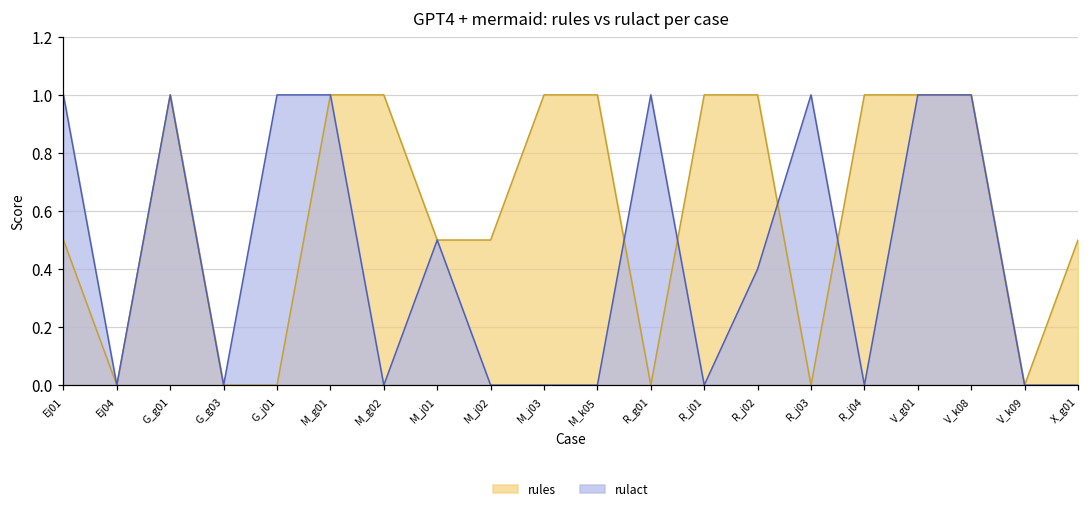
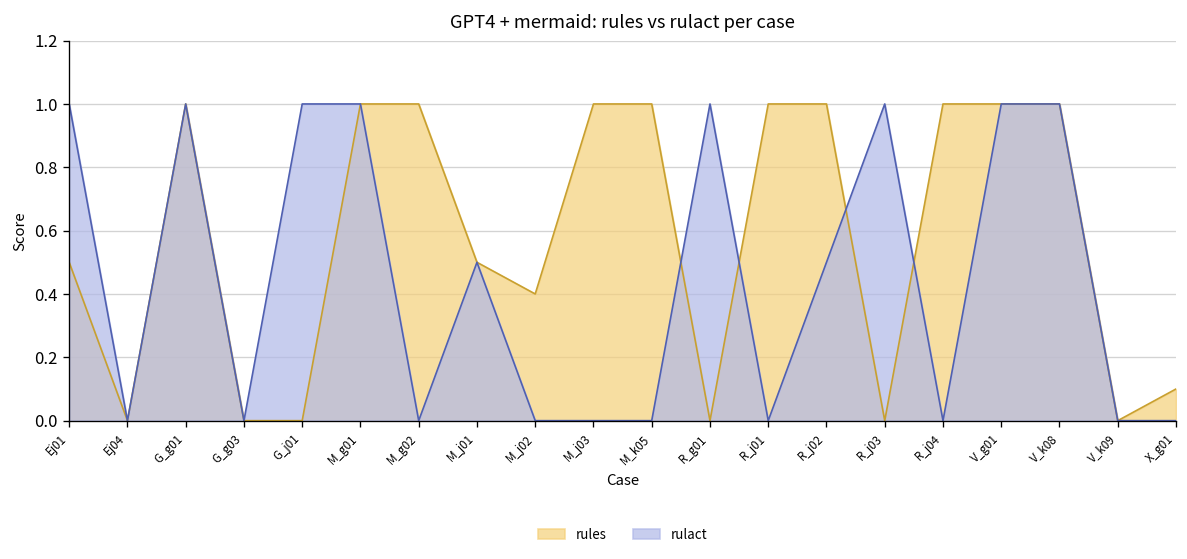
rules, M_j02: 0.5 -> 0.4
rulact, R_j02: 0.4 -> 0.5
rules, X_g01: 0.5 -> 0.1
